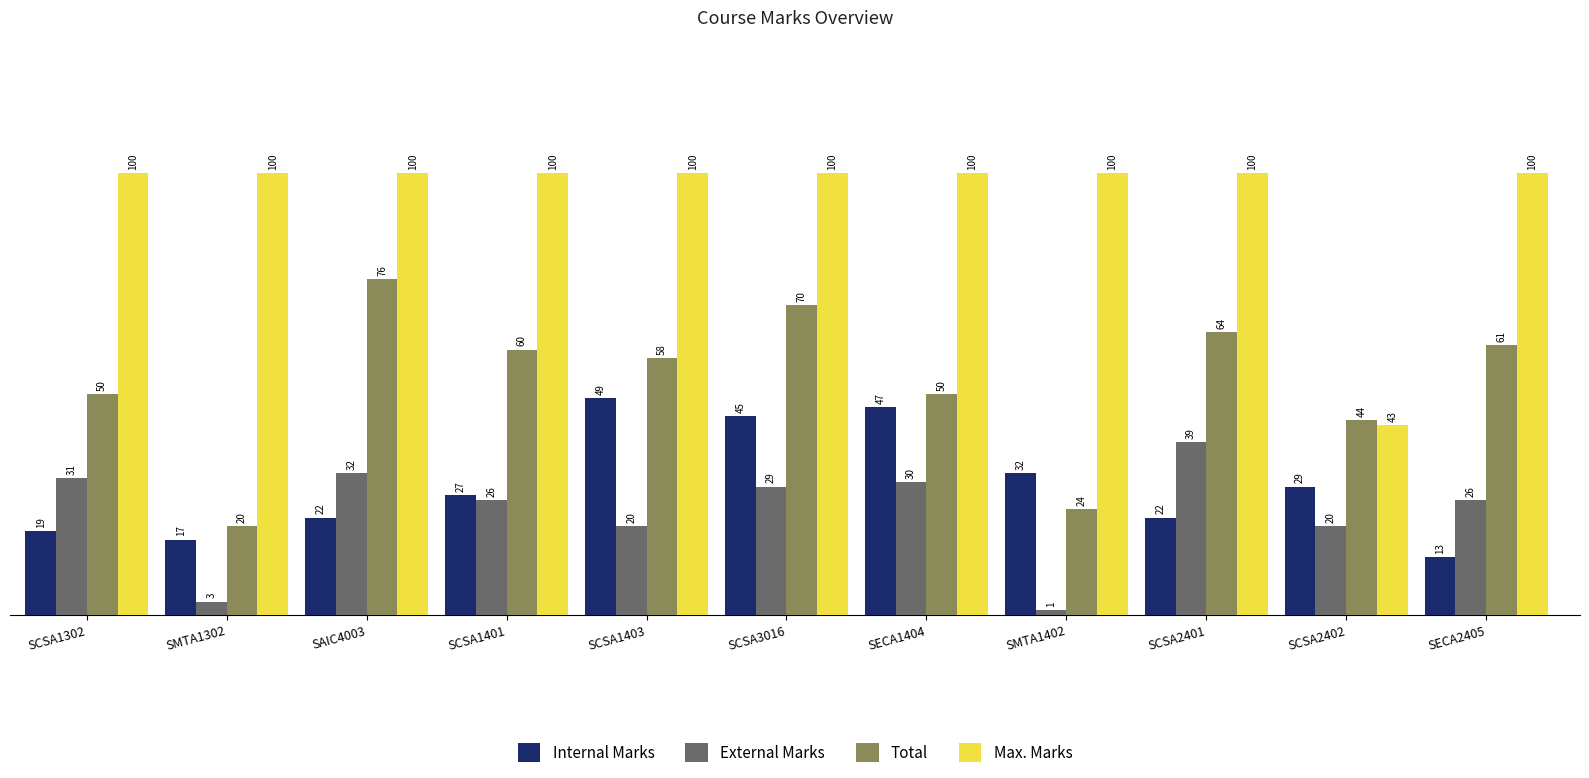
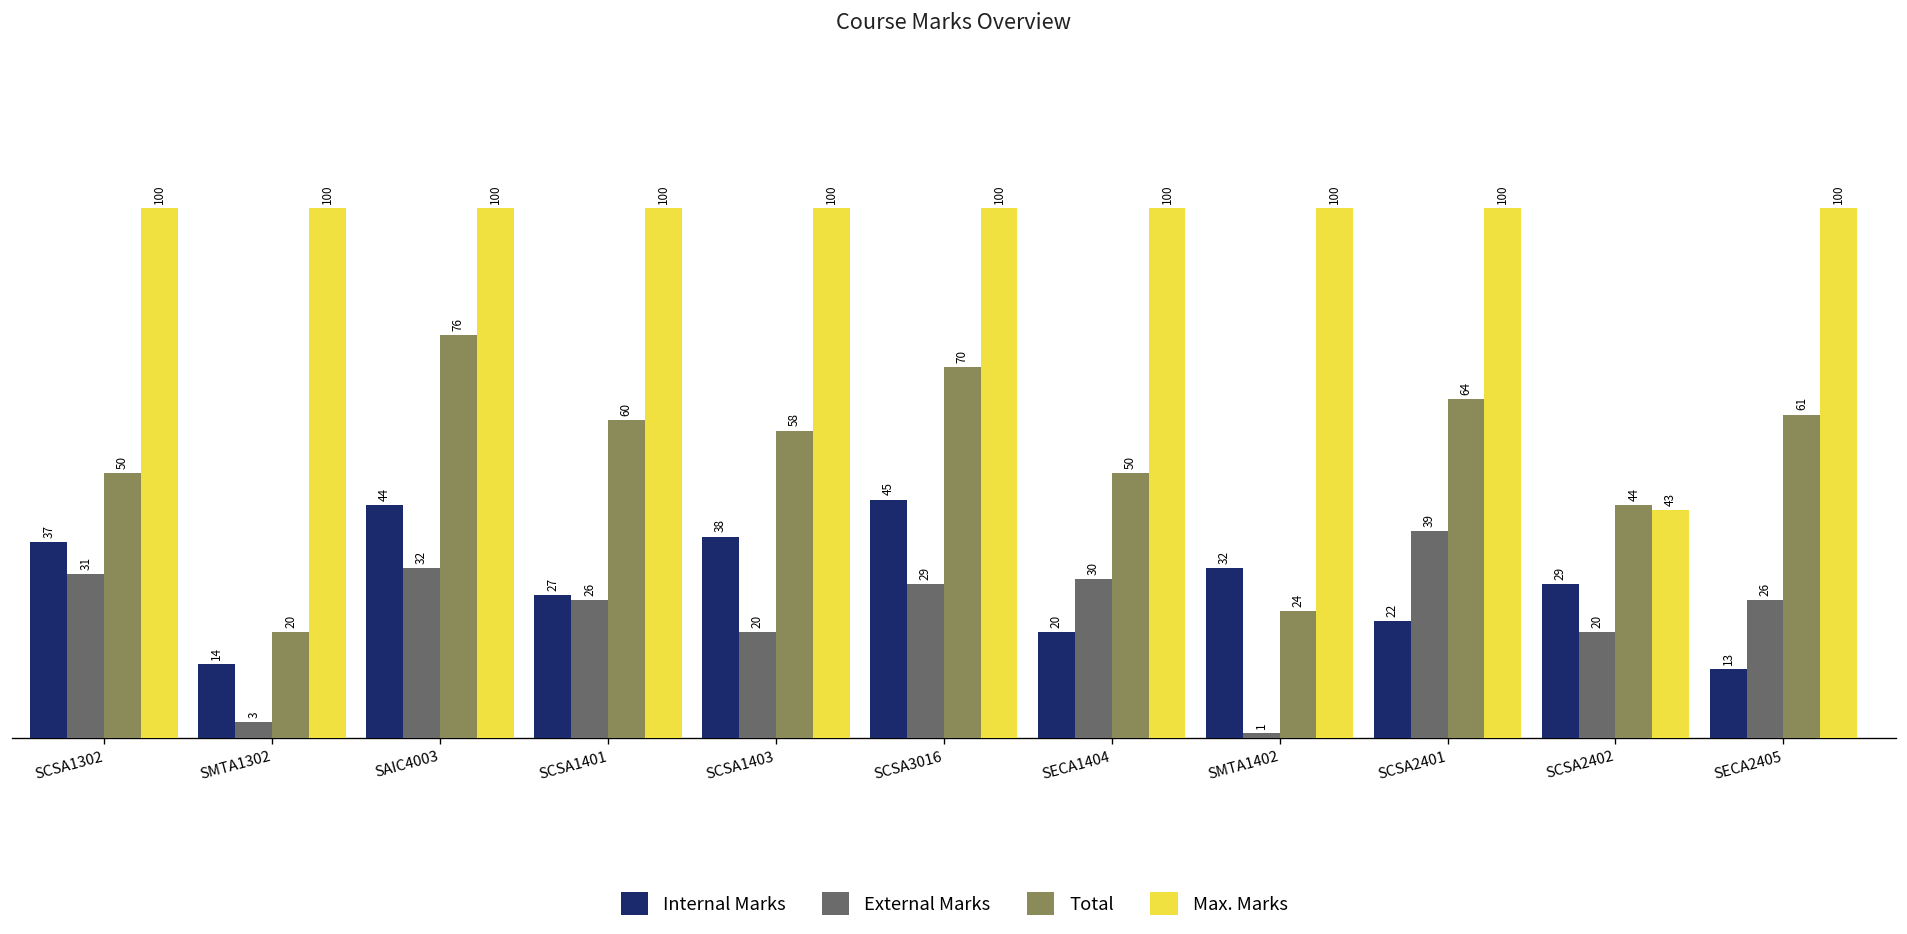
Internal Marks, SCSA1302: 19 -> 37
Internal Marks, SMTA1302: 17 -> 14
Internal Marks, SAIC4003: 22 -> 44
Internal Marks, SCSA1403: 49 -> 38
Internal Marks, SECA1404: 47 -> 20
